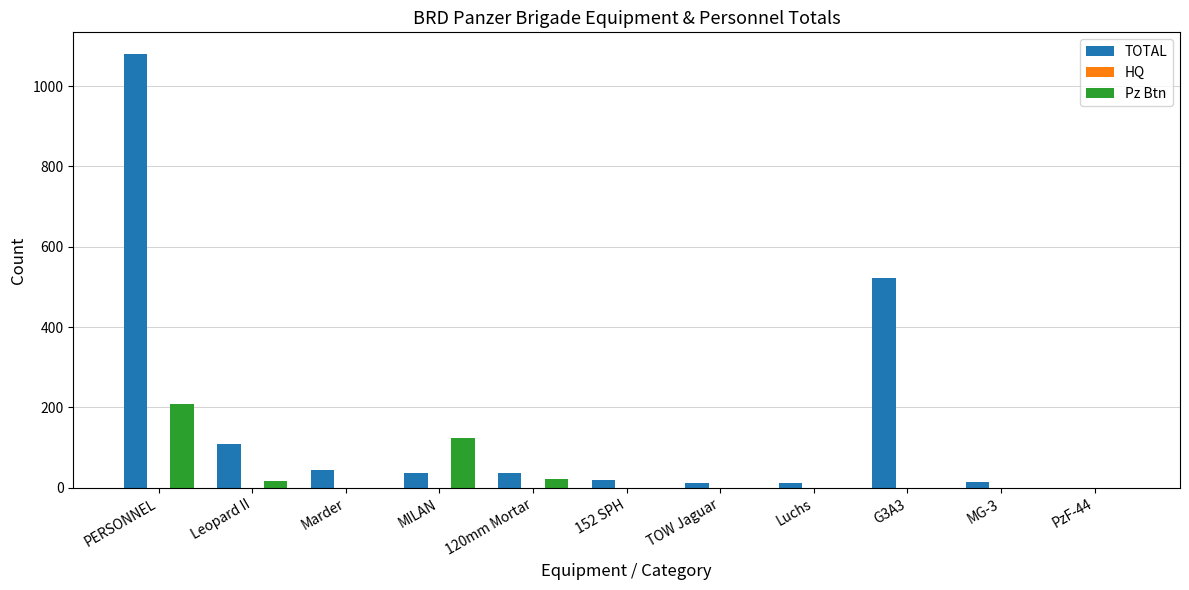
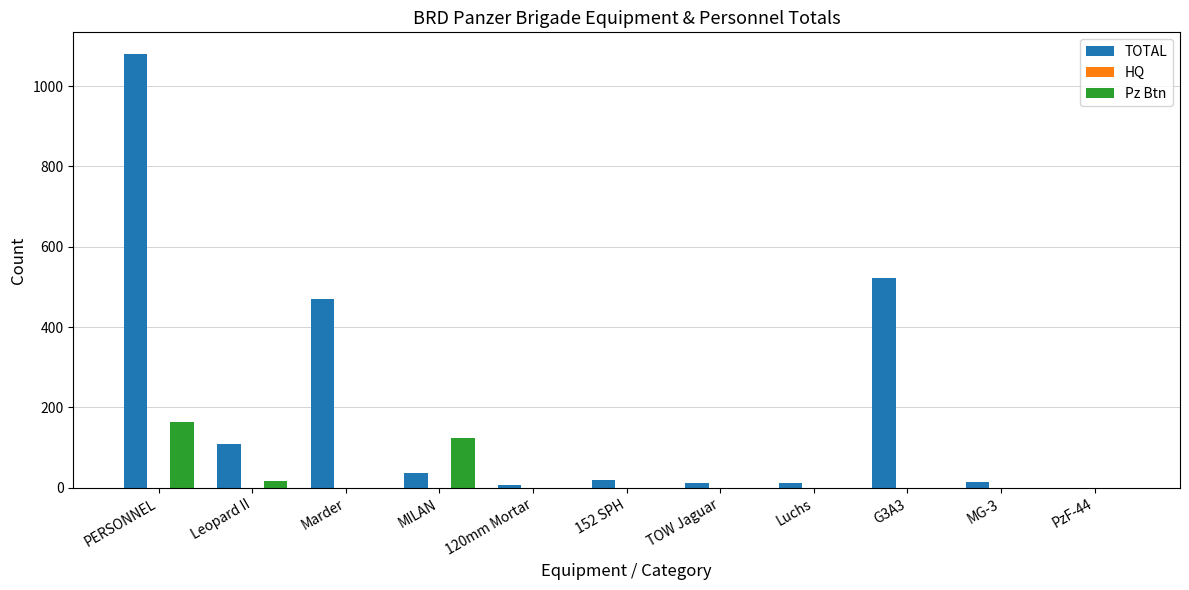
Pz Btn, PERSONNEL: 210 -> 160
TOTAL, Marder: 40 -> 470
TOTAL, 120mm Mortar: 40 -> 10
Pz Btn, 120mm Mortar: 20 -> 0
